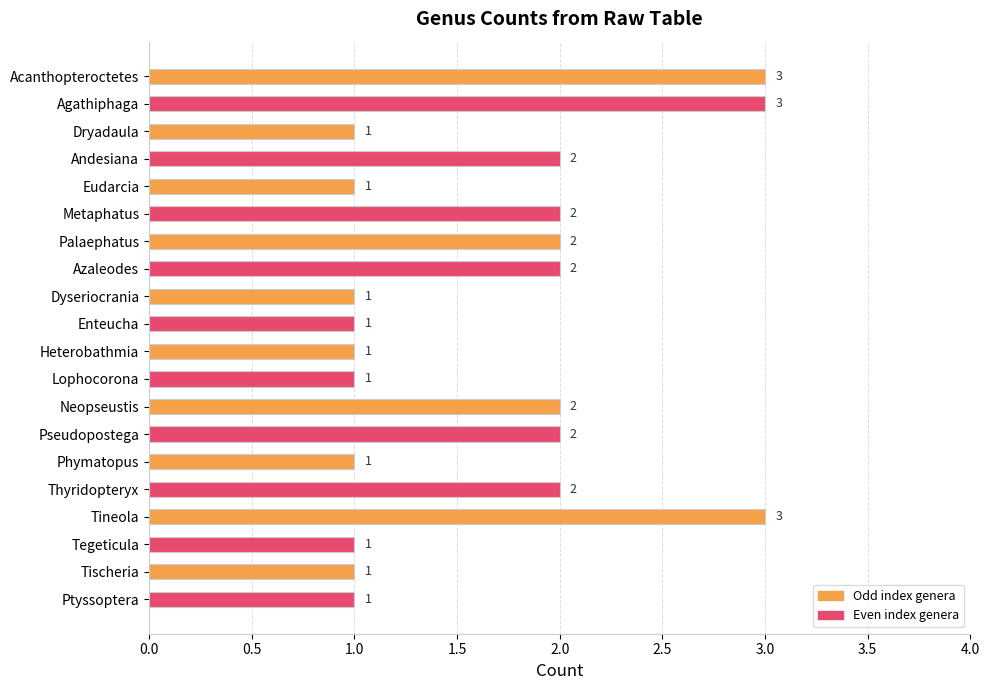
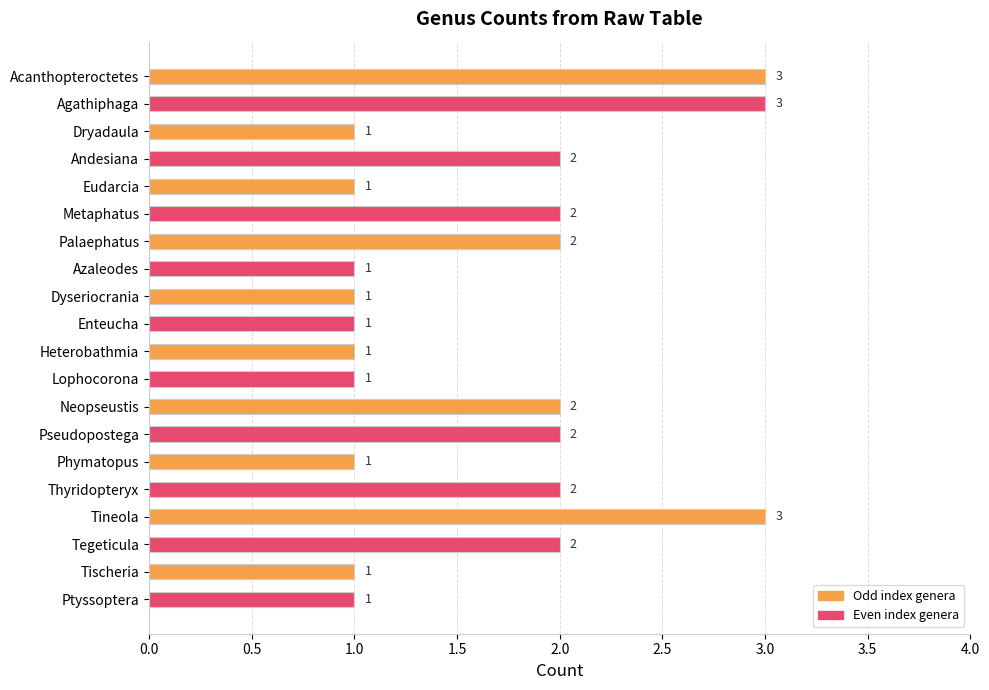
Azaleodes: 2 -> 1
Tegeticula: 1 -> 2
